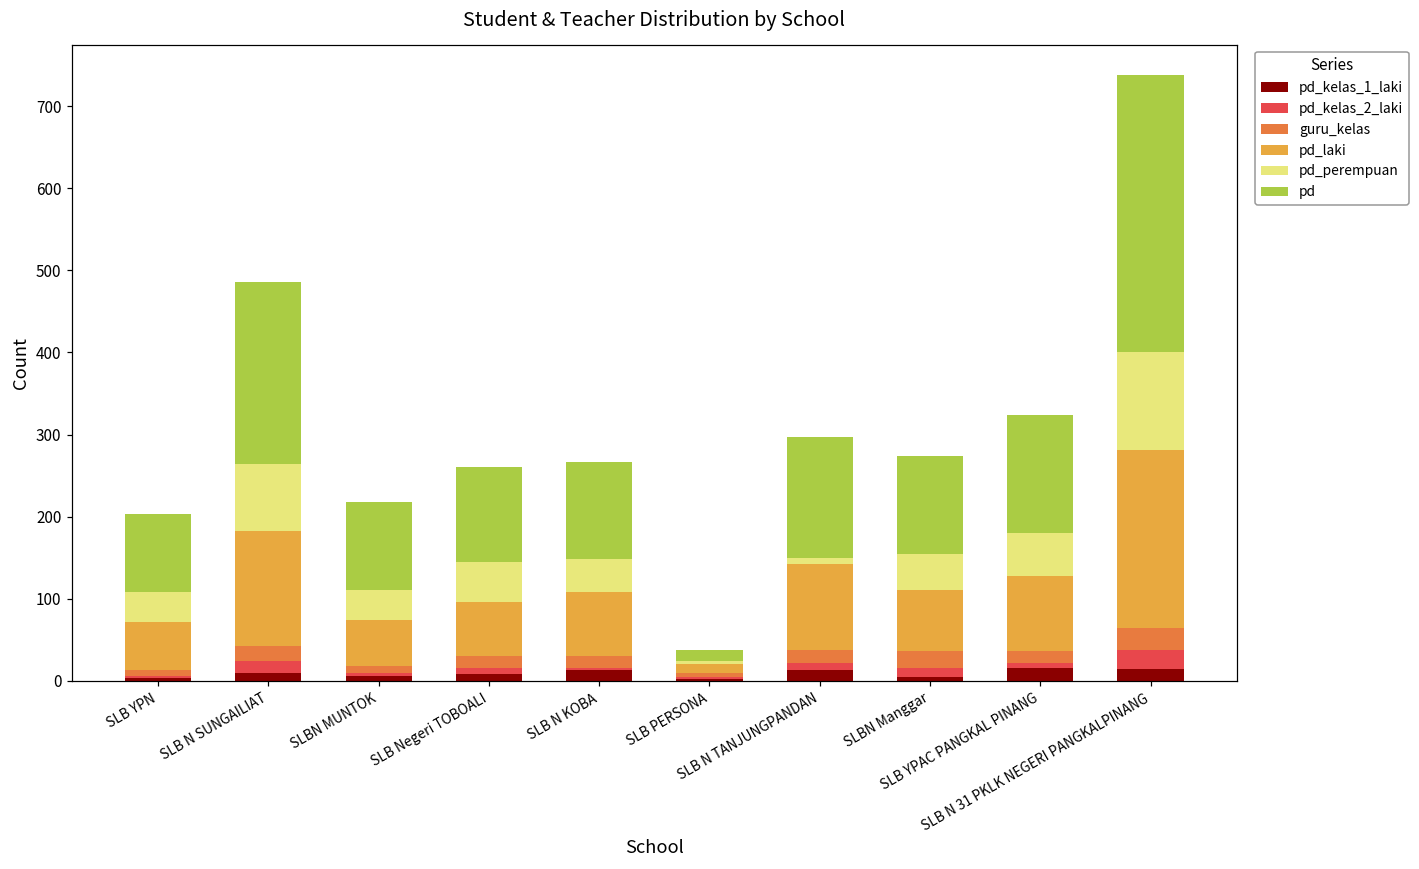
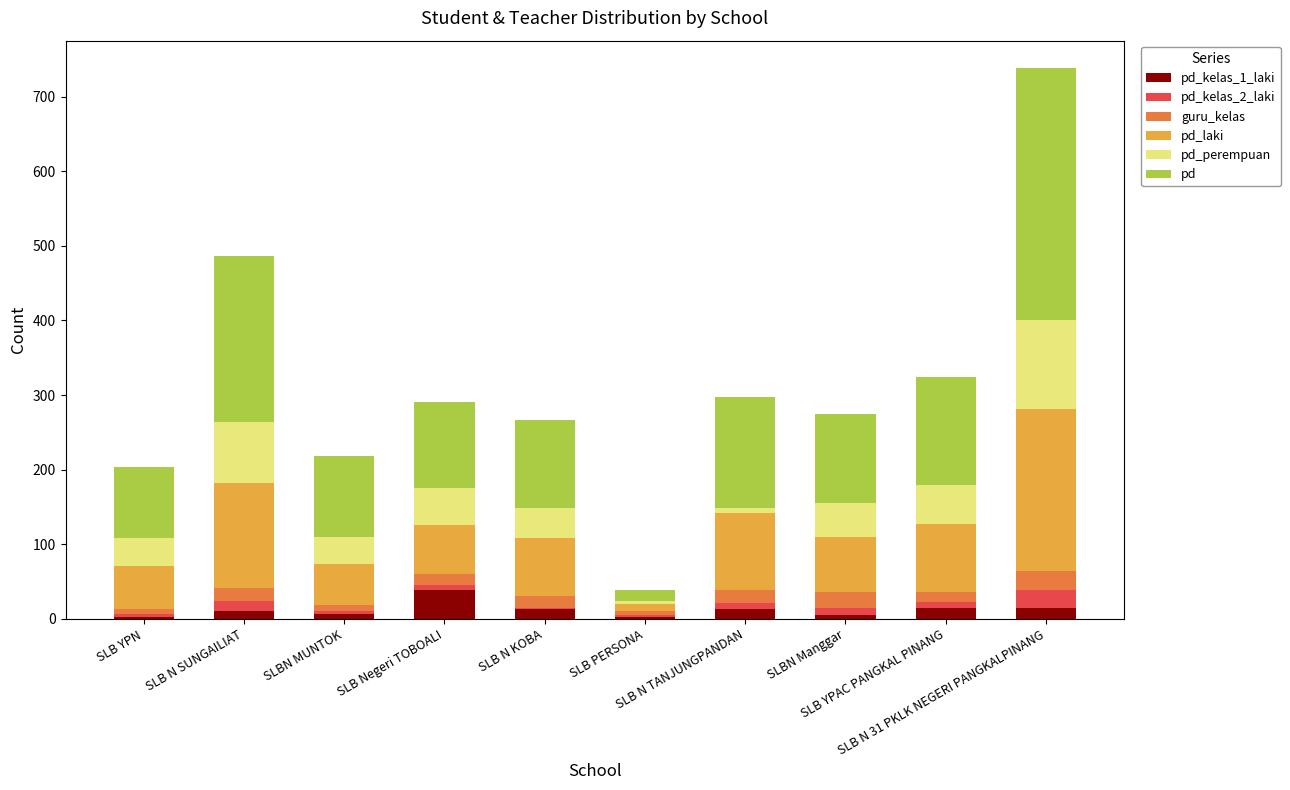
pd_kelas_1_laki, SLB Negeri TOBOALI: 10 -> 40
